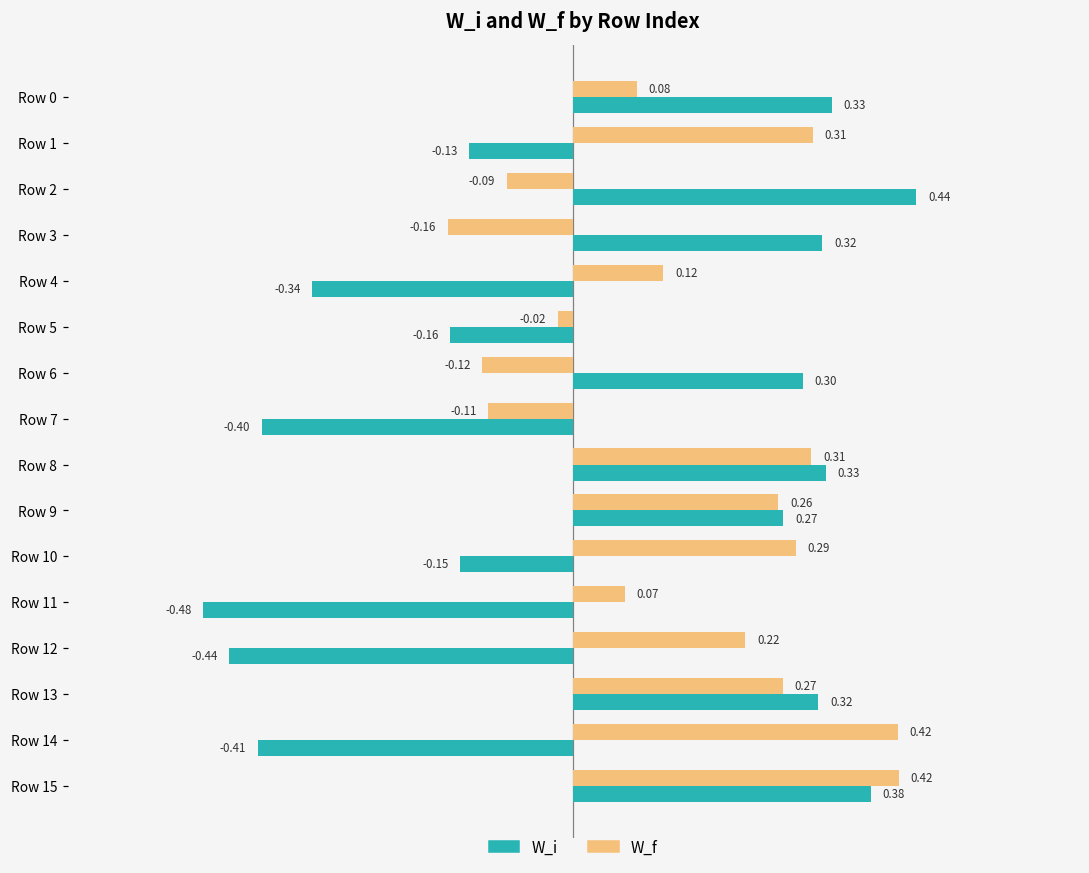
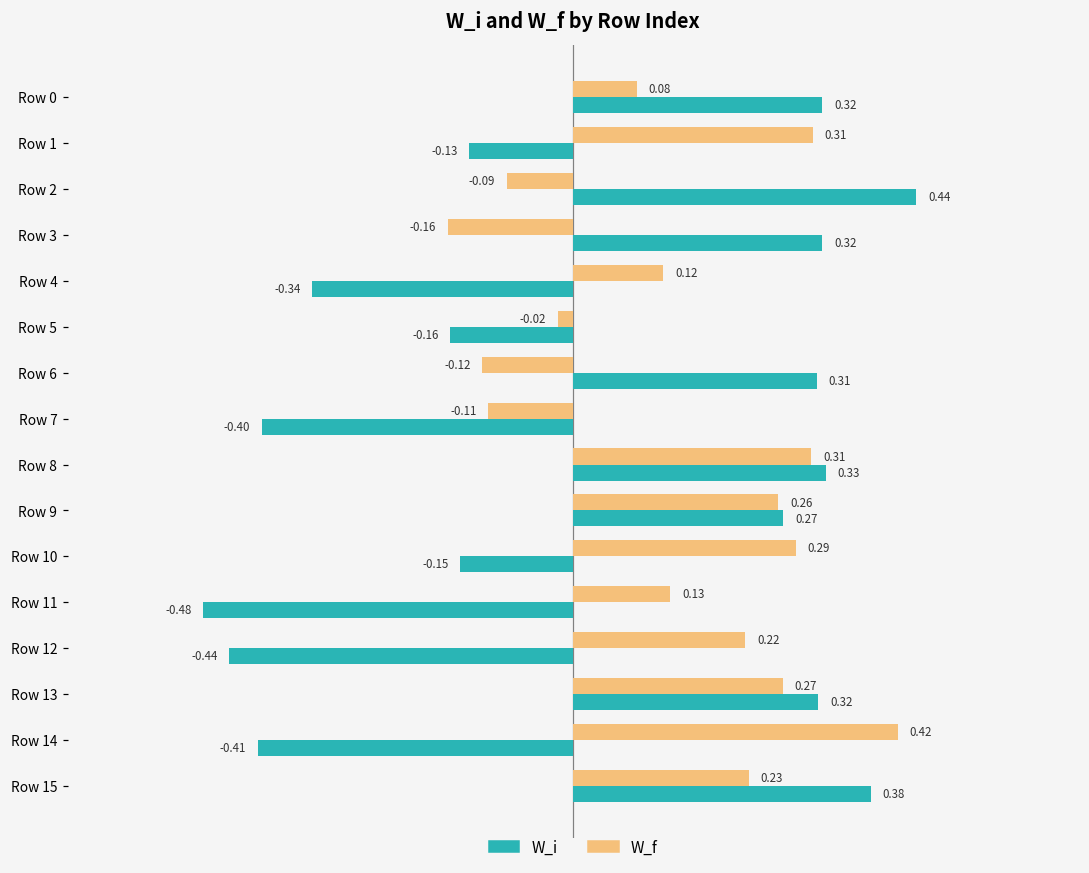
W_i, Row 0: 0.33 -> 0.32
W_i, Row 6: 0.30 -> 0.31
W_f, Row 11: 0.07 -> 0.13
W_f, Row 15: 0.42 -> 0.23
